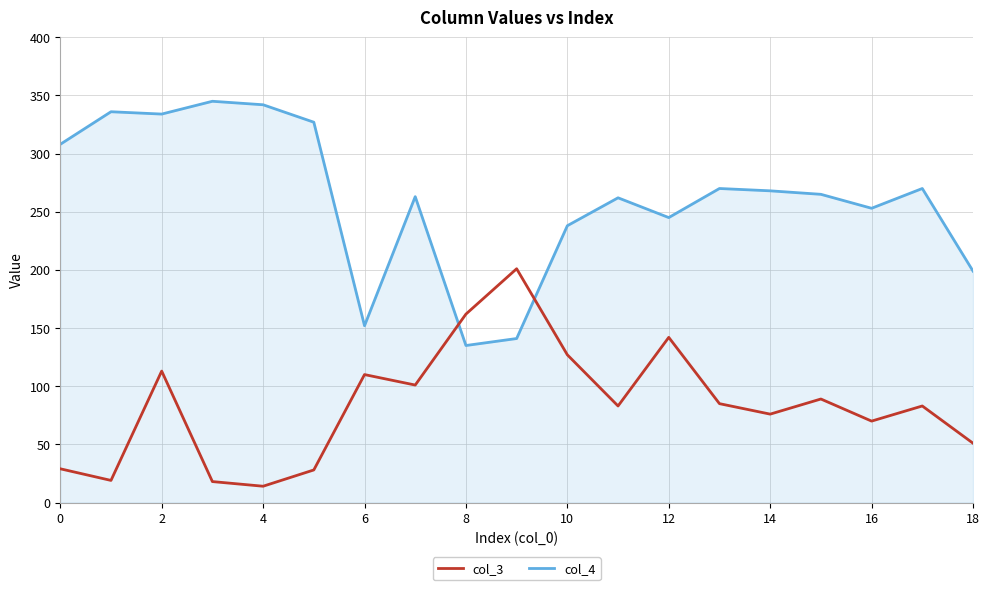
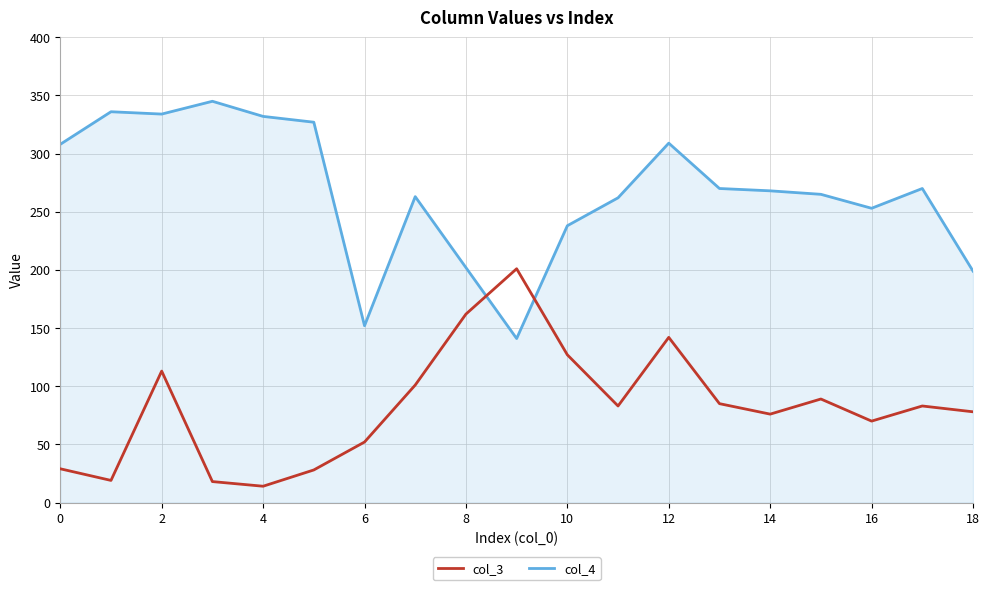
col_4, 4: 342 -> 332
col_3, 6: 110 -> 52
col_4, 8: 135 -> 202
col_4, 12: 245 -> 309
col_3, 18: 51 -> 78
